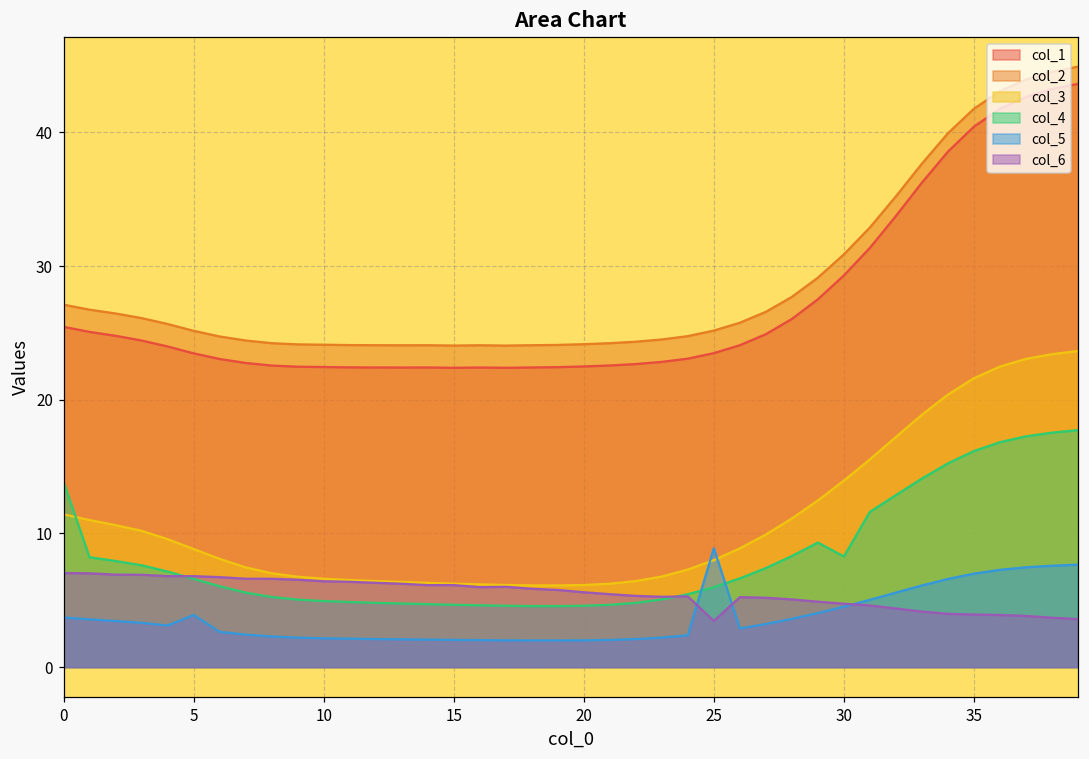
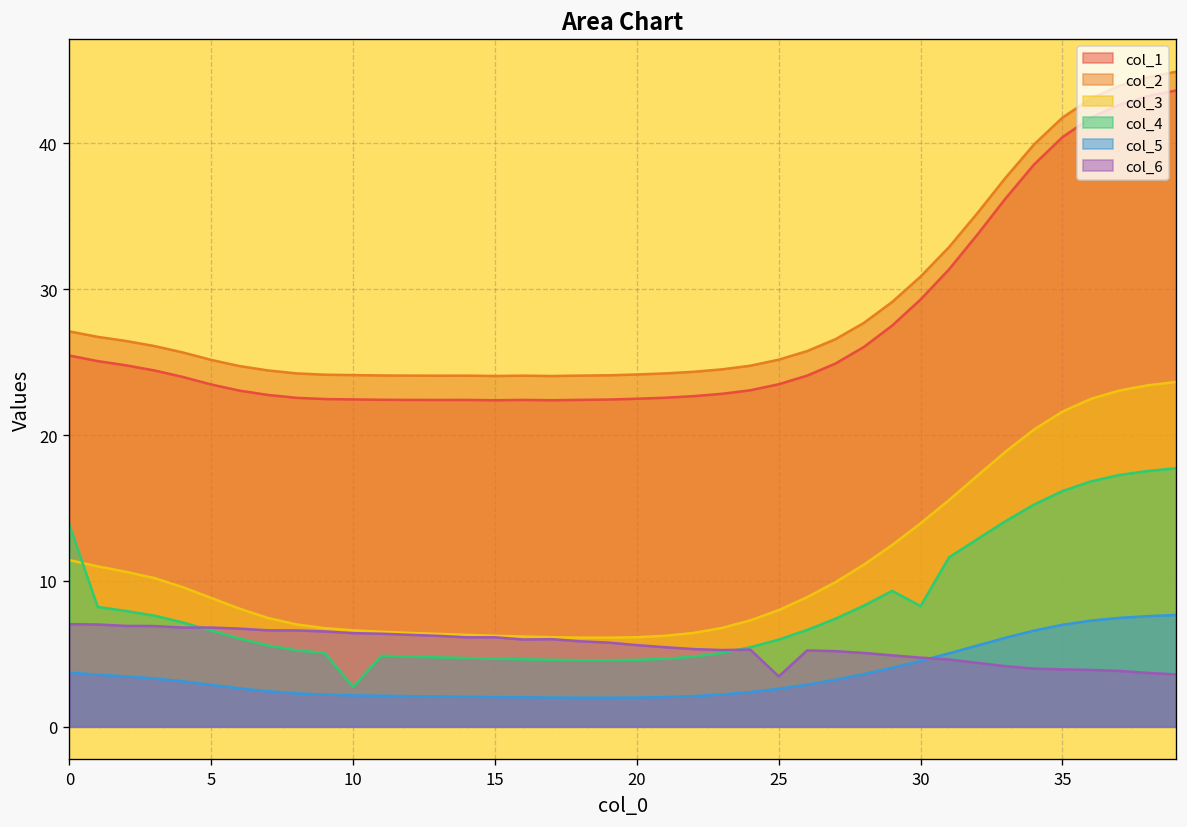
col_5, 5: 3.9 -> 2.9
col_4, 10: 4.9 -> 2.7
col_5, 25: 8.9 -> 2.6
